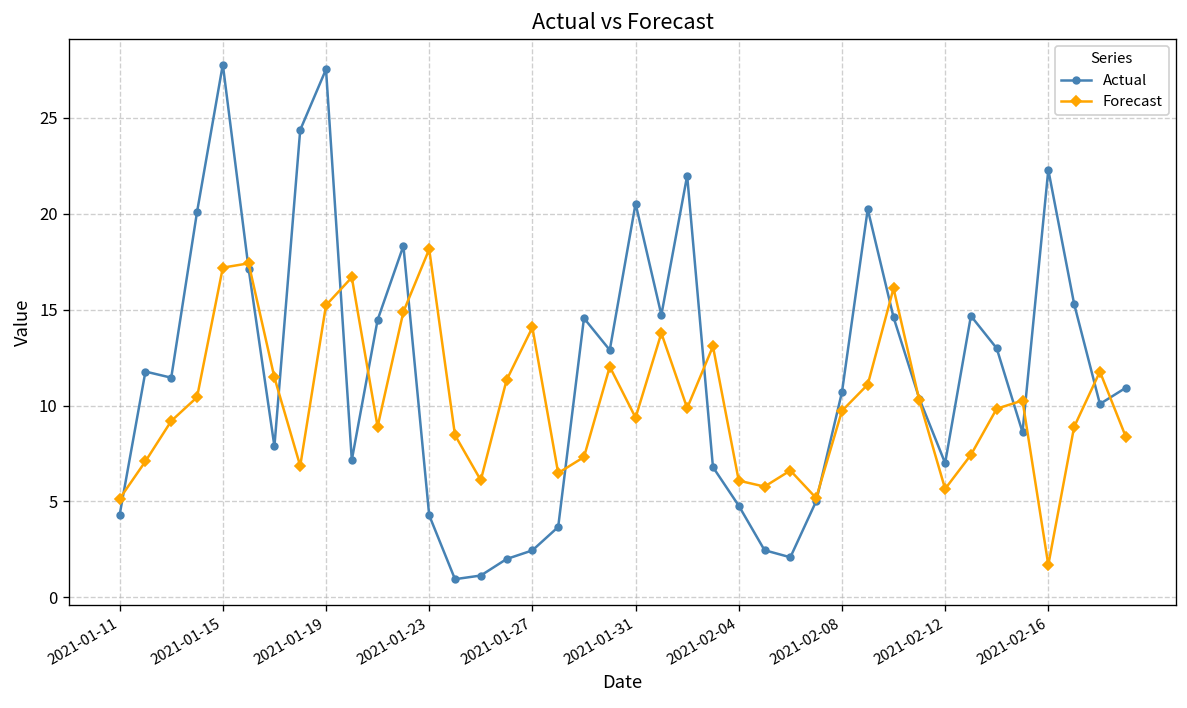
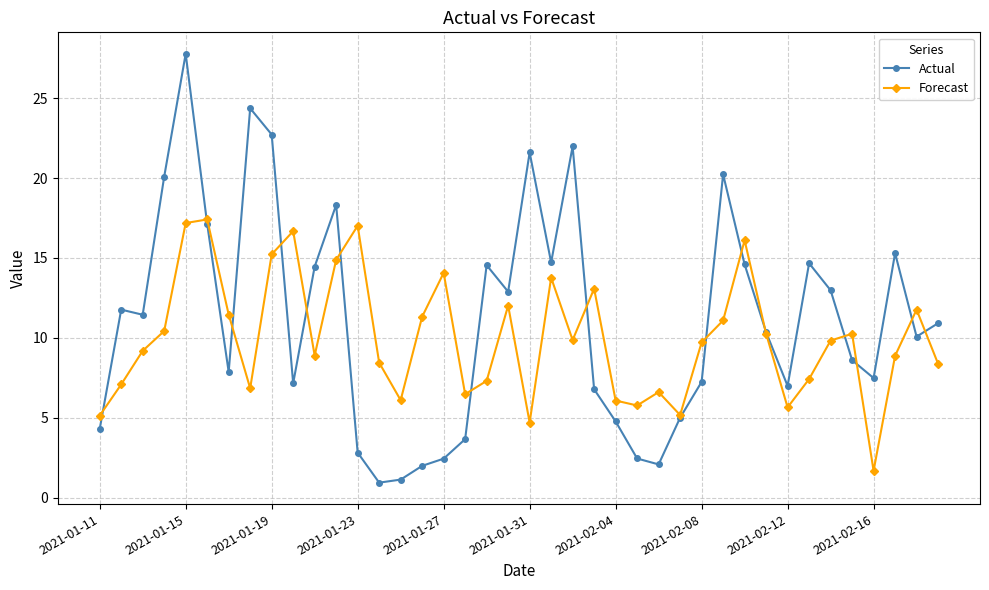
Actual, 2021-01-19: 27.5 -> 22.7
Actual, 2021-01-23: 4.3 -> 2.8
Forecast, 2021-01-23: 18.1 -> 17.0
Actual, 2021-01-31: 20.5 -> 21.6
Forecast, 2021-01-31: 9.4 -> 4.7
Actual, 2021-02-08: 10.7 -> 7.3
Actual, 2021-02-16: 22.3 -> 7.5
